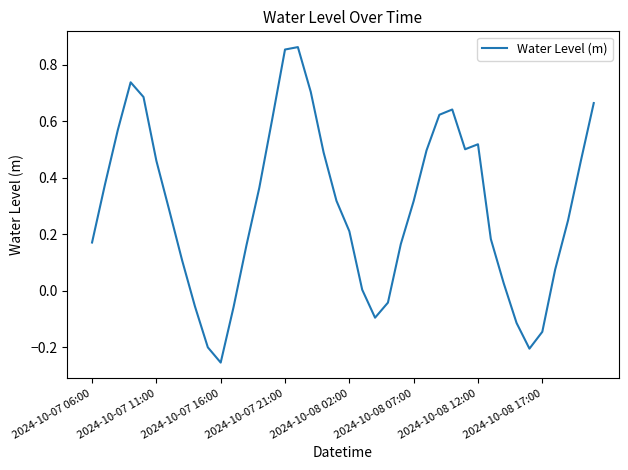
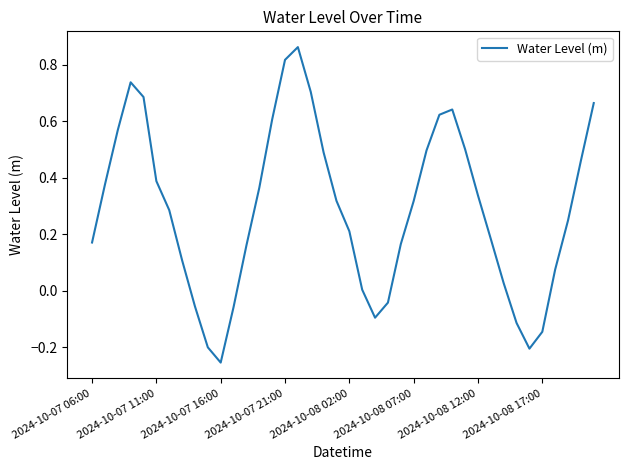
2024-10-07 11:00: 0.46 -> 0.39
2024-10-07 21:00: 0.85 -> 0.82
2024-10-08 12:00: 0.52 -> 0.34
